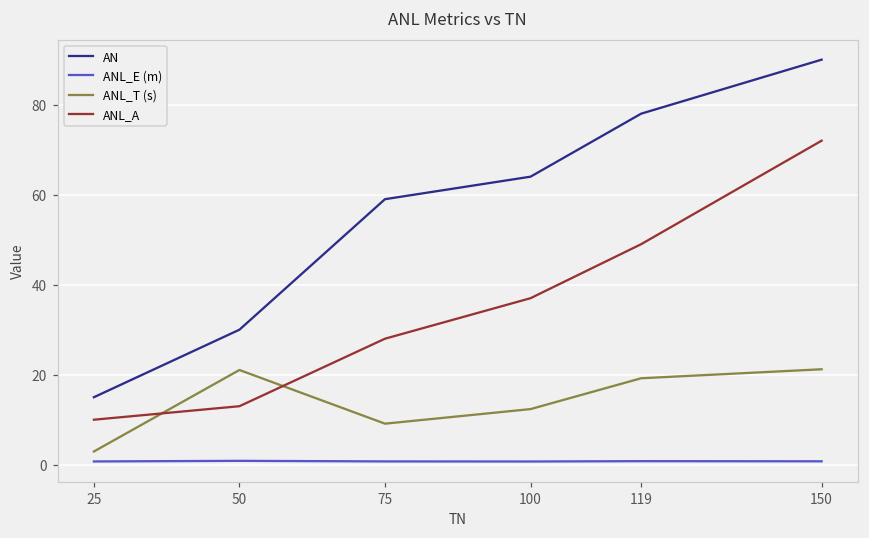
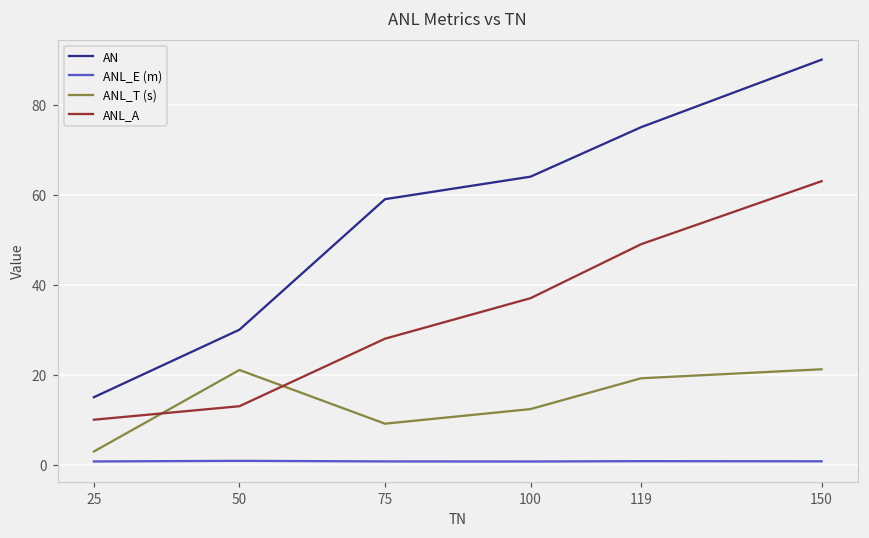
AN, 119: 78 -> 75
ANL_A, 150: 72 -> 63
